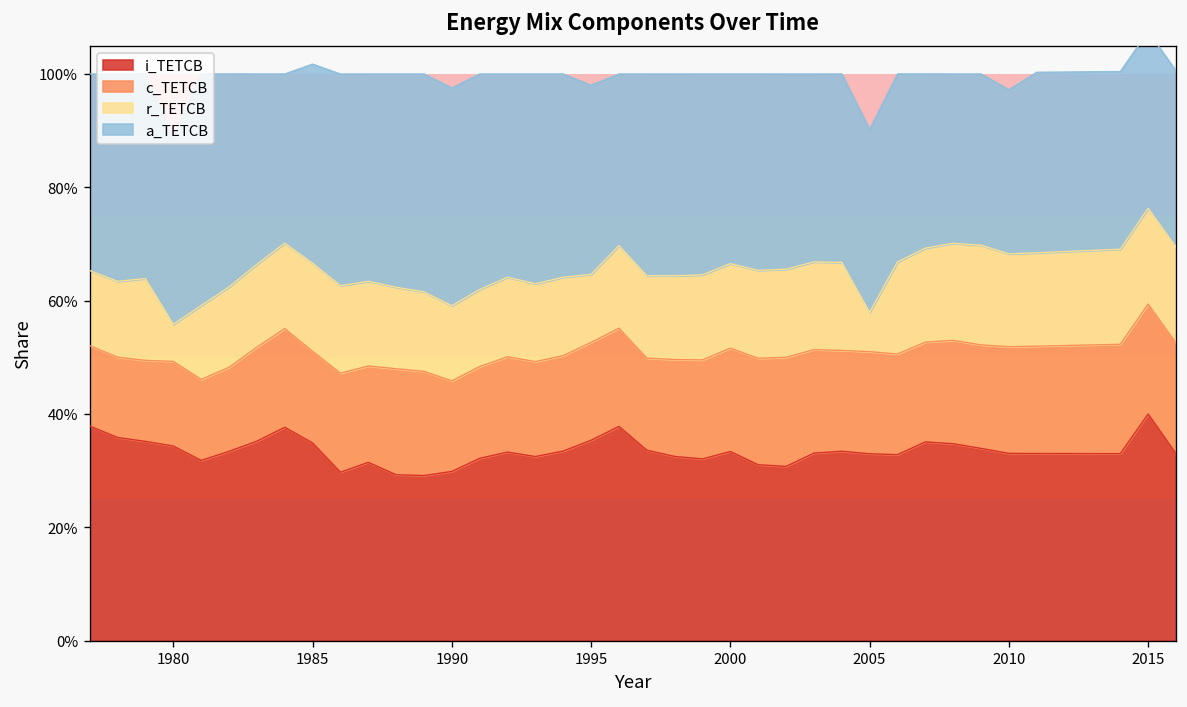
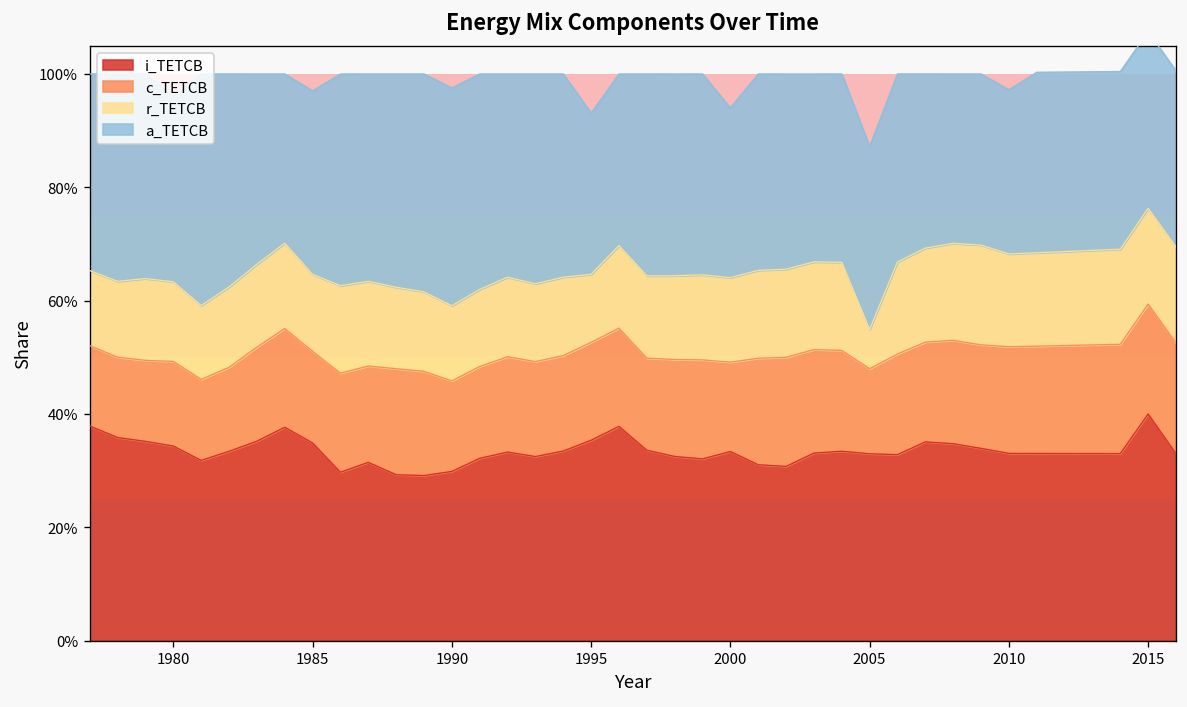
r_TETCB, 1980: 7% -> 14%
r_TETCB, 1985: 16% -> 14%
a_TETCB, 1985: 35% -> 32%
a_TETCB, 1995: 33% -> 28%
c_TETCB, 2000: 18% -> 16%
a_TETCB, 2000: 33% -> 30%
c_TETCB, 2005: 18% -> 15%
